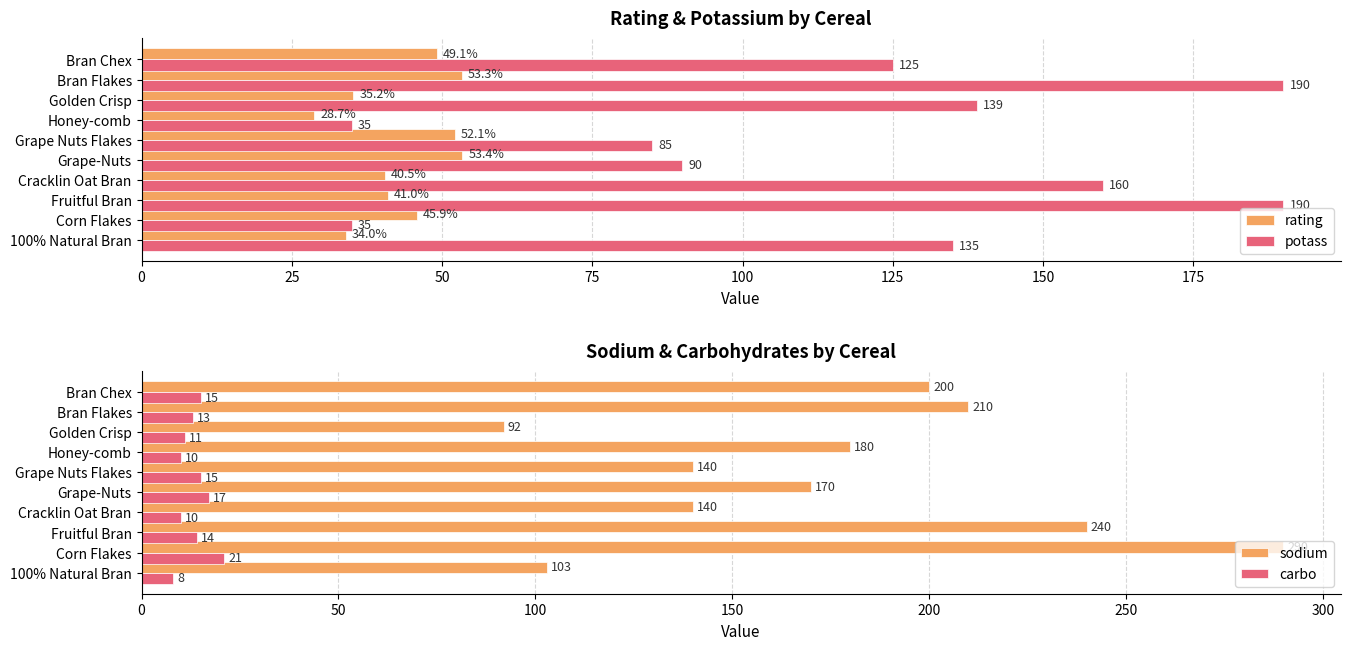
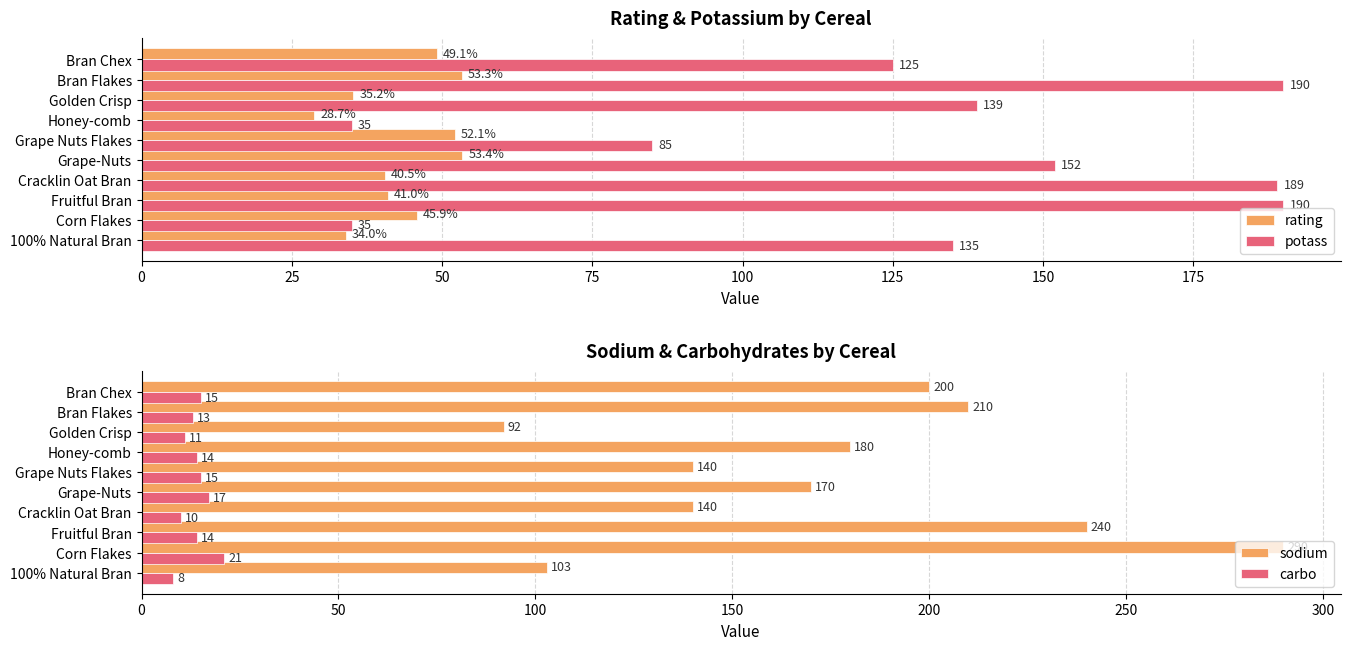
Rating & Potassium by Cereal, potass, Grape-Nuts: 90 -> 152
Rating & Potassium by Cereal, potass, Cracklin Oat Bran: 160 -> 189
Sodium & Carbohydrates by Cereal, carbo, Honey-comb: 10 -> 14
